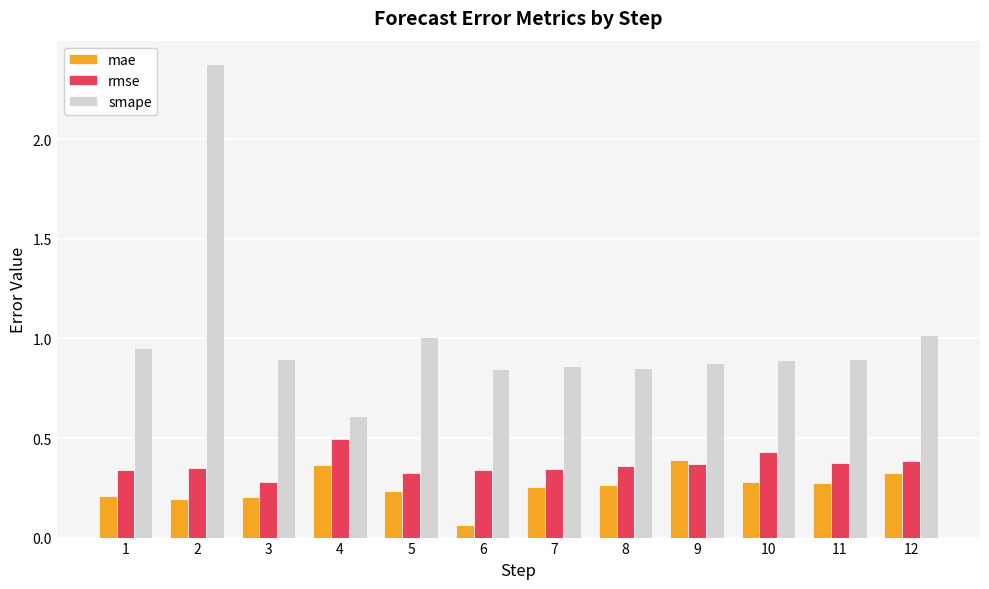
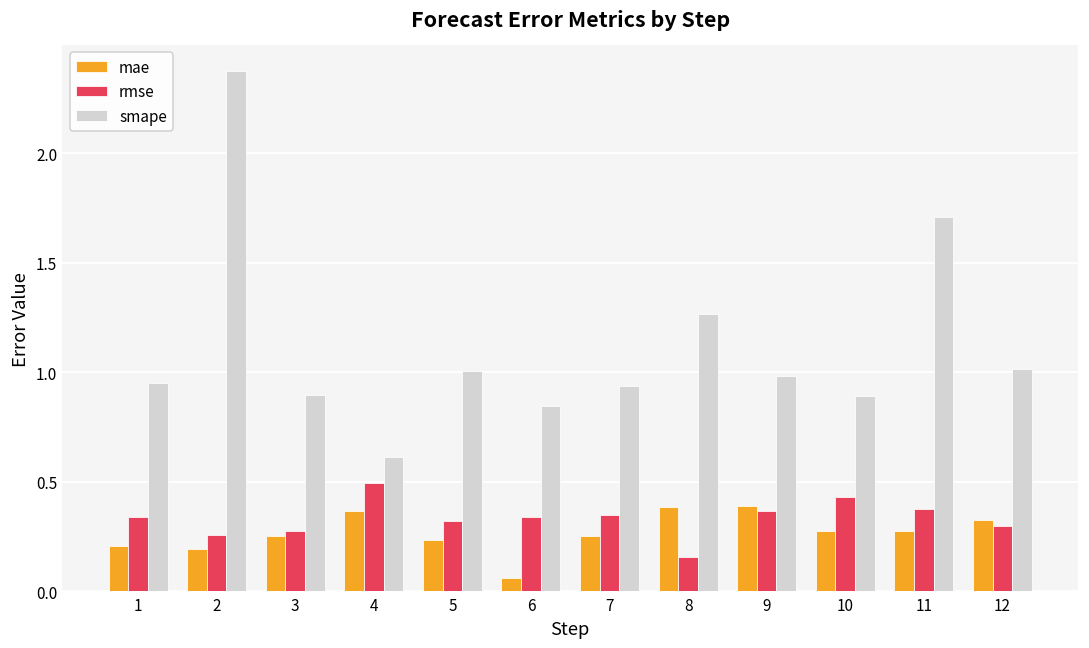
rmse, 2: 0.35 -> 0.26
mae, 3: 0.20 -> 0.25
smape, 7: 0.86 -> 0.94
mae, 8: 0.26 -> 0.39
rmse, 8: 0.36 -> 0.16
smape, 8: 0.85 -> 1.27
smape, 9: 0.88 -> 0.98
smape, 11: 0.89 -> 1.71
rmse, 12: 0.39 -> 0.30
